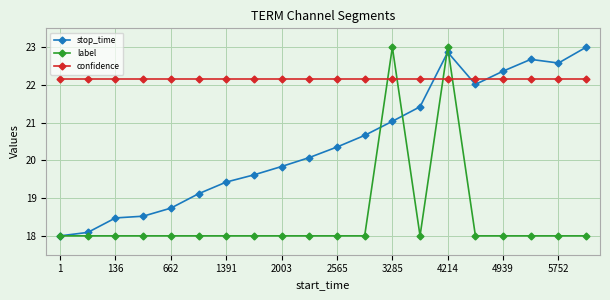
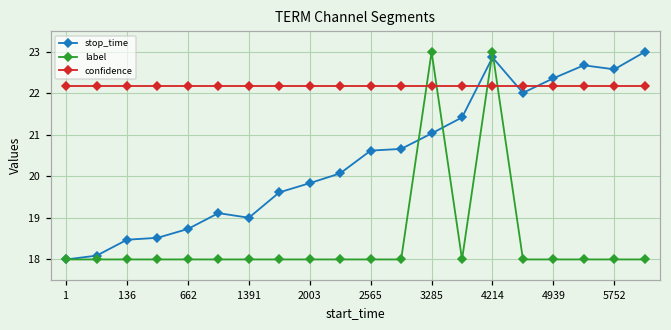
stop_time, 1391: 19.4 -> 19.0
stop_time, 2565: 20.4 -> 20.6
